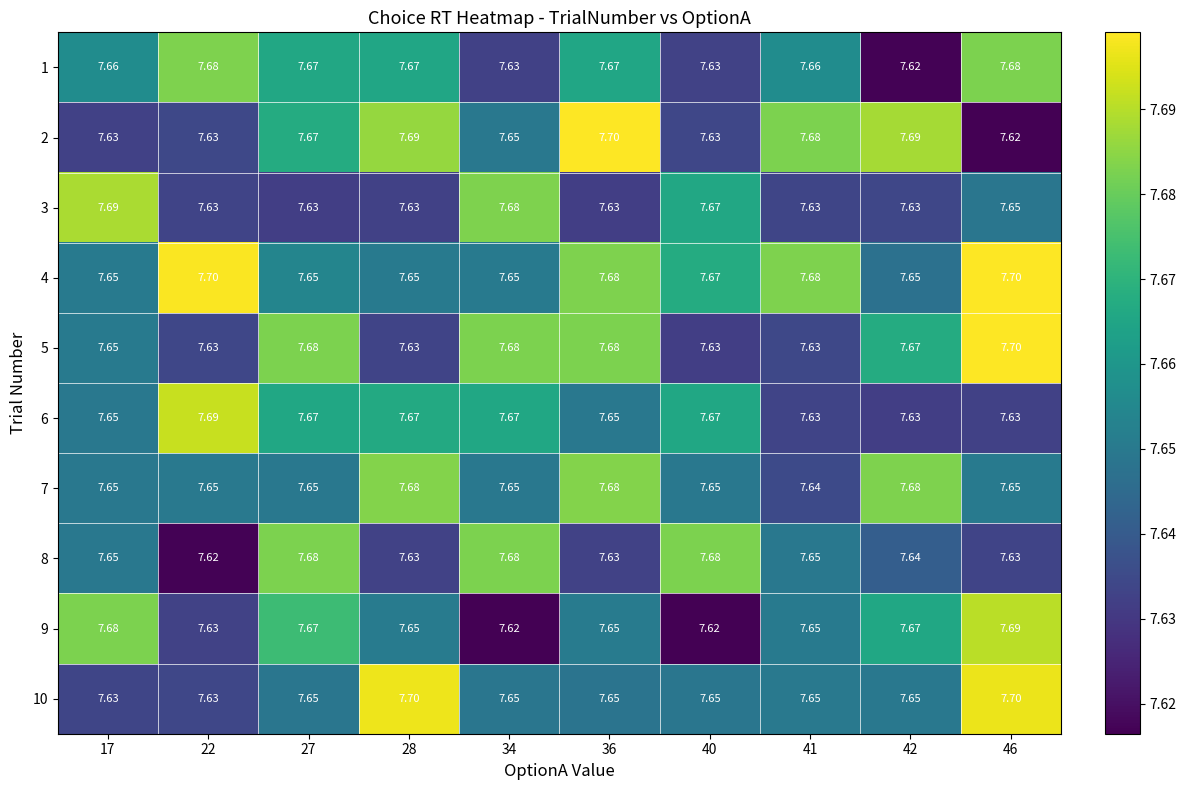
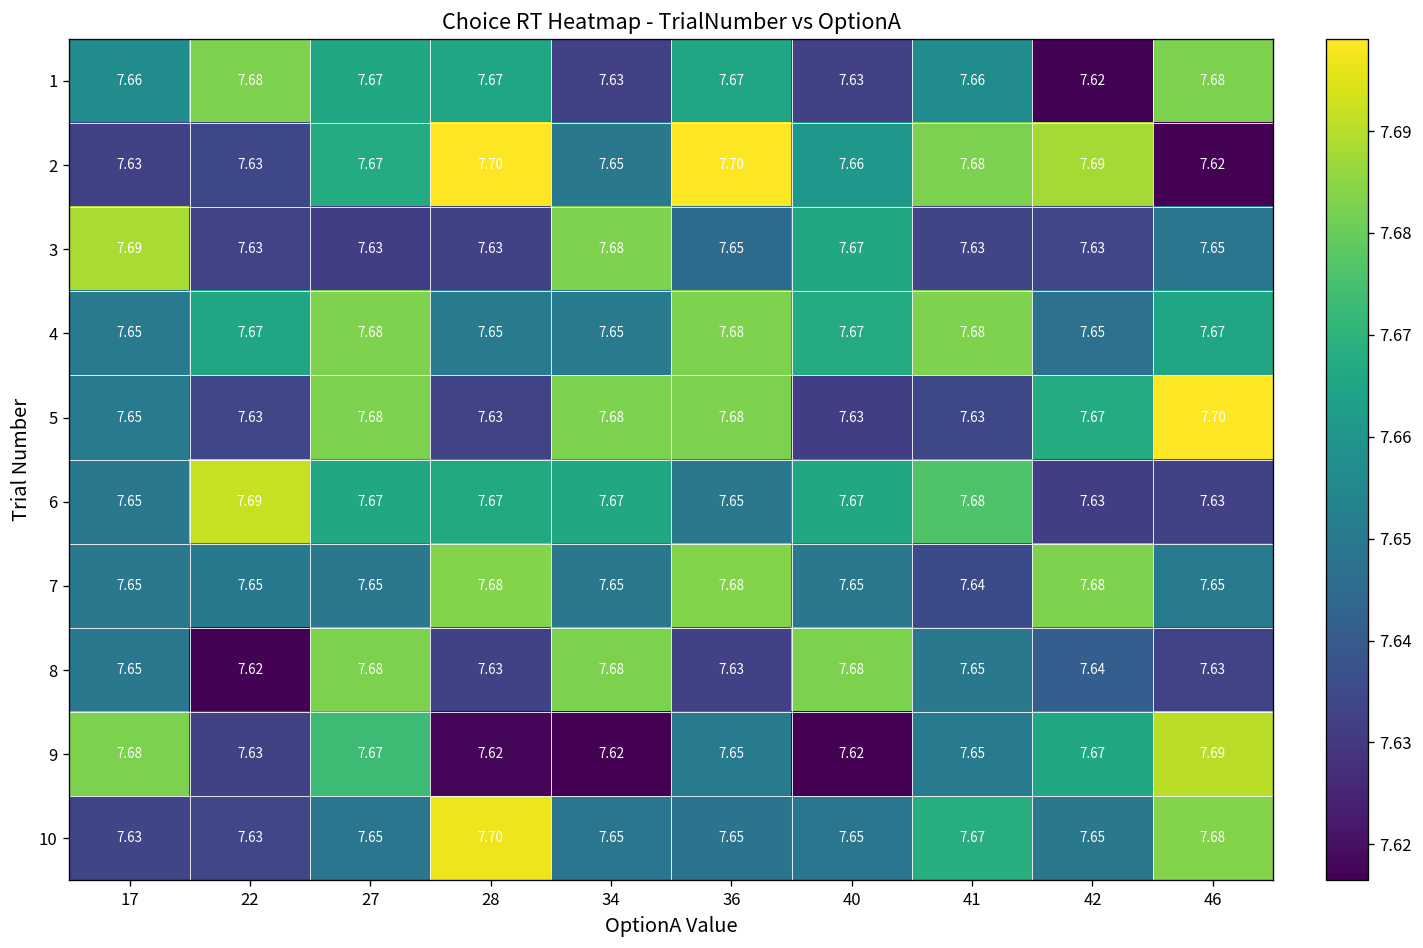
2, 28: 7.69 -> 7.70
2, 40: 7.63 -> 7.66
3, 36: 7.63 -> 7.65
4, 22: 7.70 -> 7.67
4, 27: 7.65 -> 7.68
4, 46: 7.70 -> 7.67
6, 41: 7.63 -> 7.68
9, 28: 7.65 -> 7.62
10, 41: 7.65 -> 7.67
10, 46: 7.70 -> 7.68
